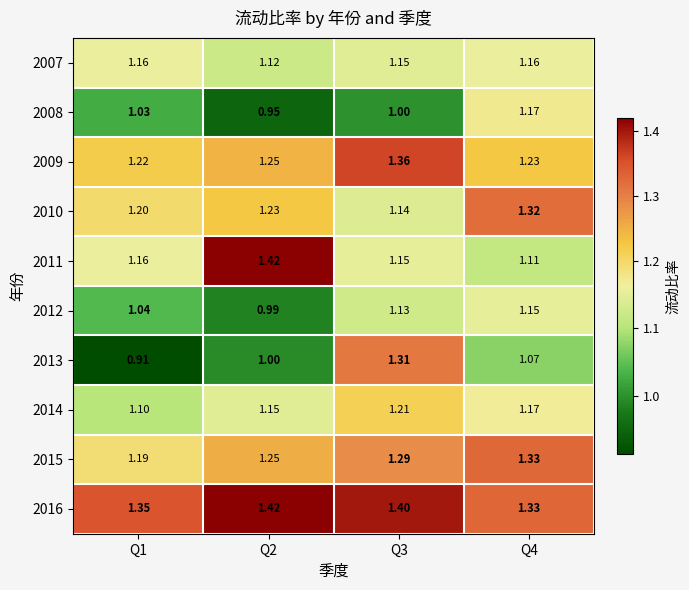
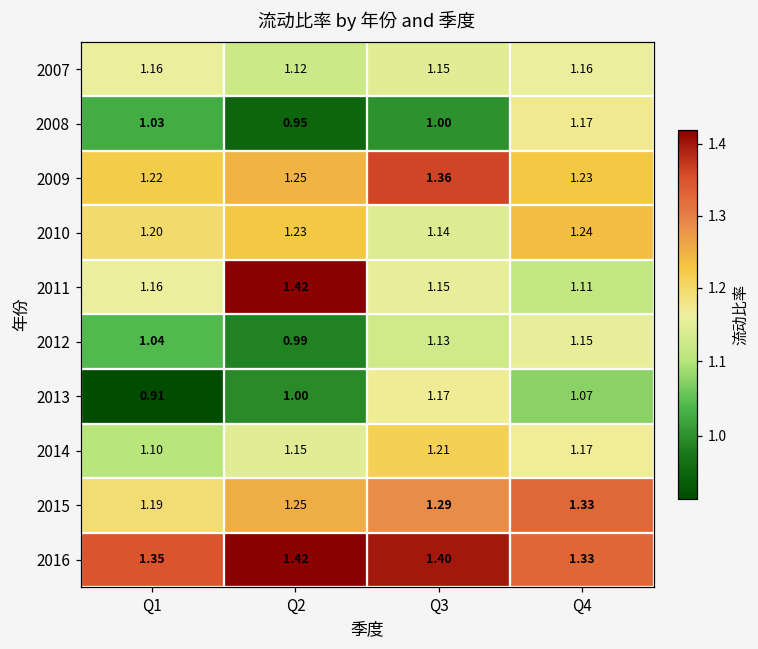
2010, Q4: 1.32 -> 1.24
2013, Q3: 1.31 -> 1.17
